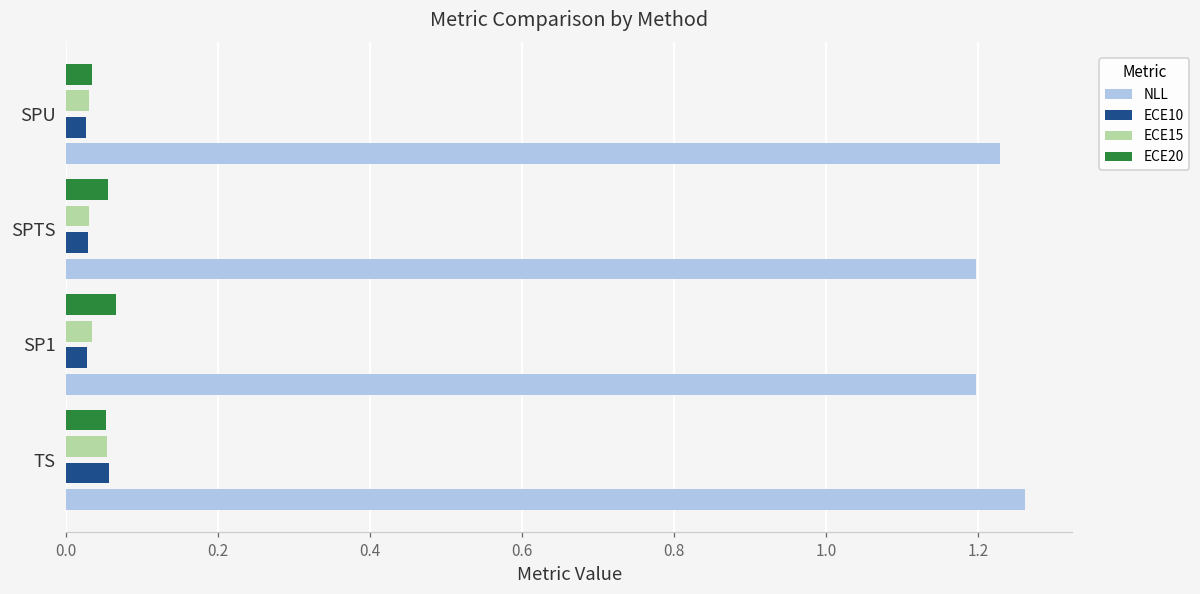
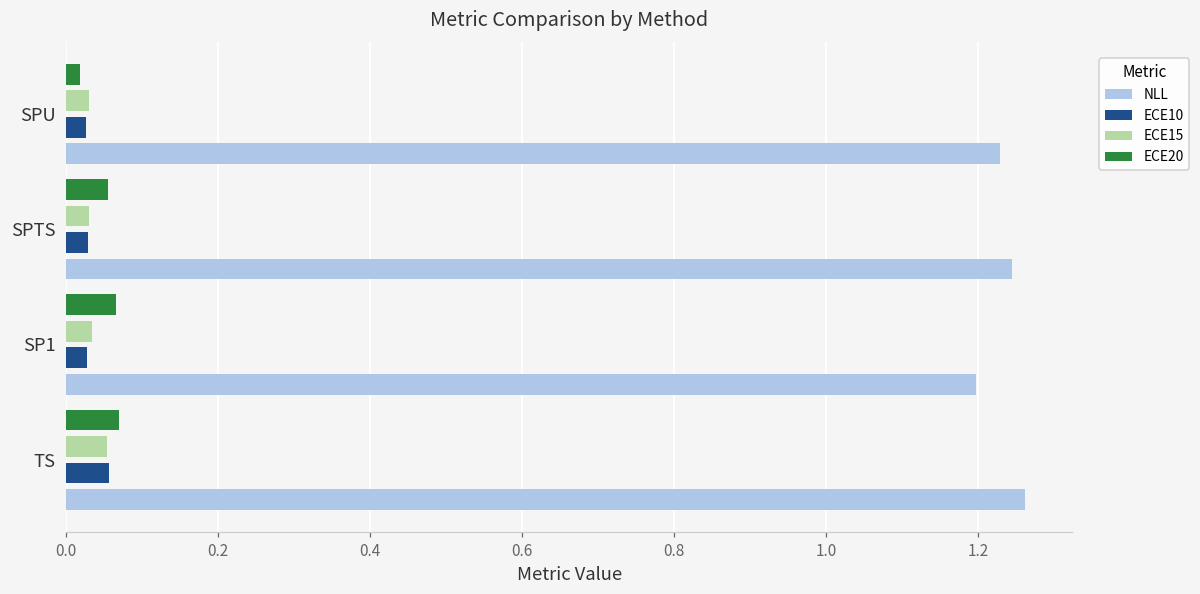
ECE20, SPU: 0.03 -> 0.02
NLL, SPTS: 1.20 -> 1.25
ECE20, TS: 0.05 -> 0.07
